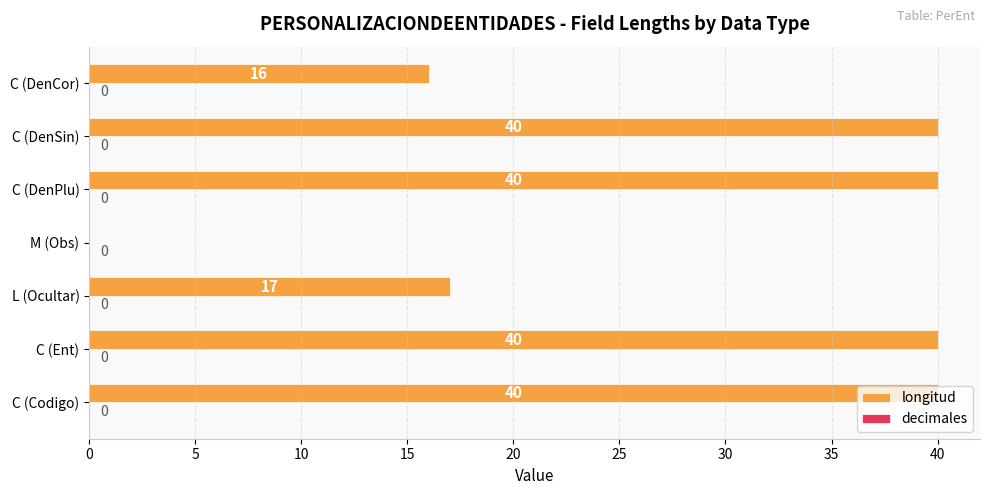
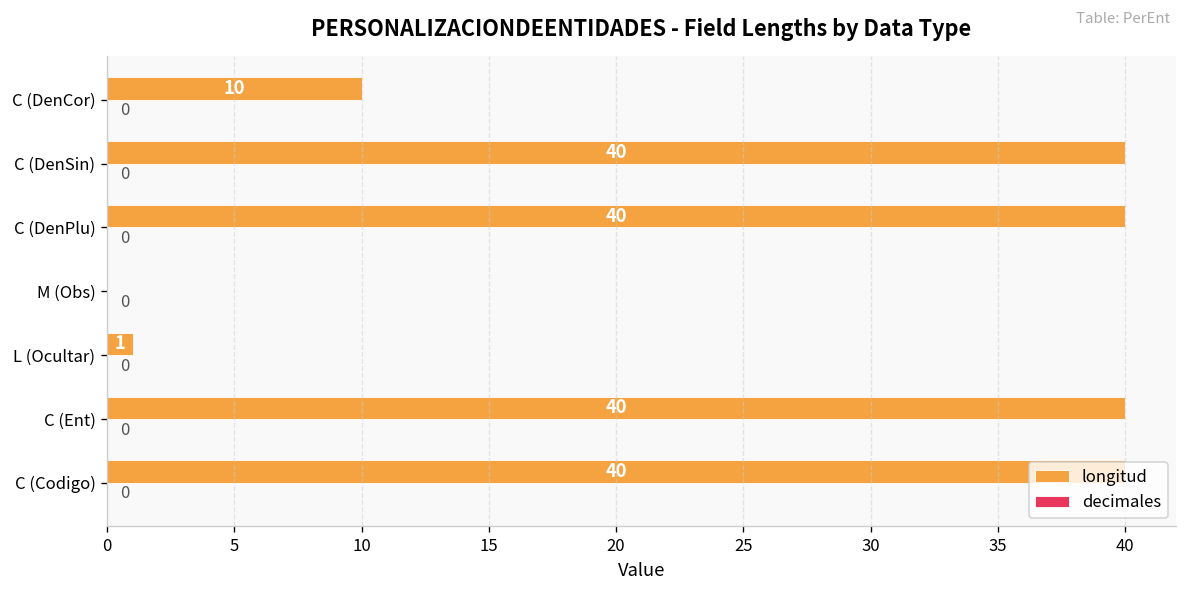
longitud, C (DenCor): 16 -> 10
longitud, L (Ocultar): 17 -> 1
